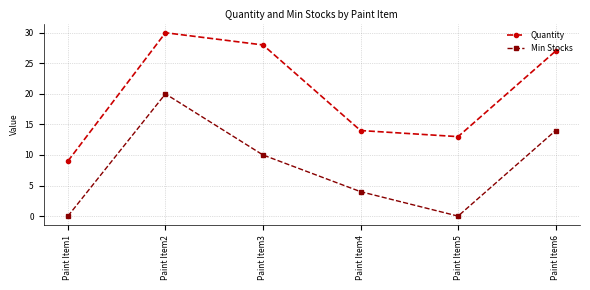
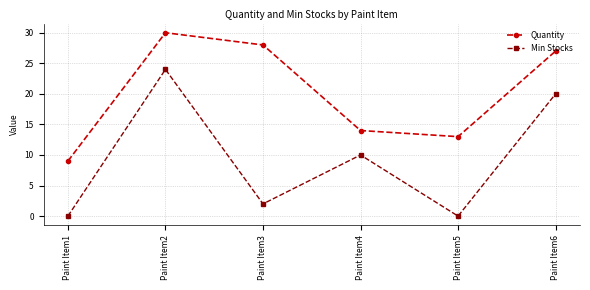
Min Stocks, Paint Item2: 20 -> 24
Min Stocks, Paint Item3: 10 -> 2
Min Stocks, Paint Item4: 4 -> 10
Min Stocks, Paint Item6: 14 -> 20
